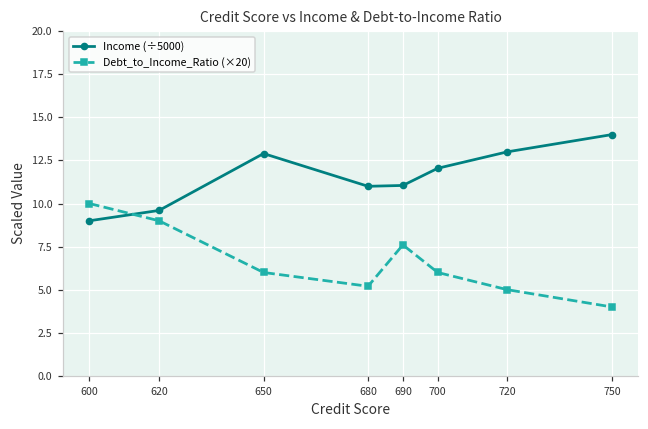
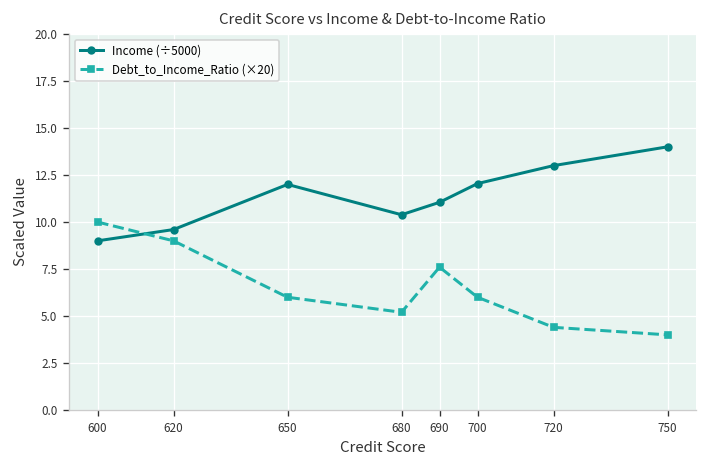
Income (÷5000), 650: 12.9 -> 12.0
Income (÷5000), 680: 11.0 -> 10.4
Debt_to_Income_Ratio (×20), 720: 5.0 -> 4.4
